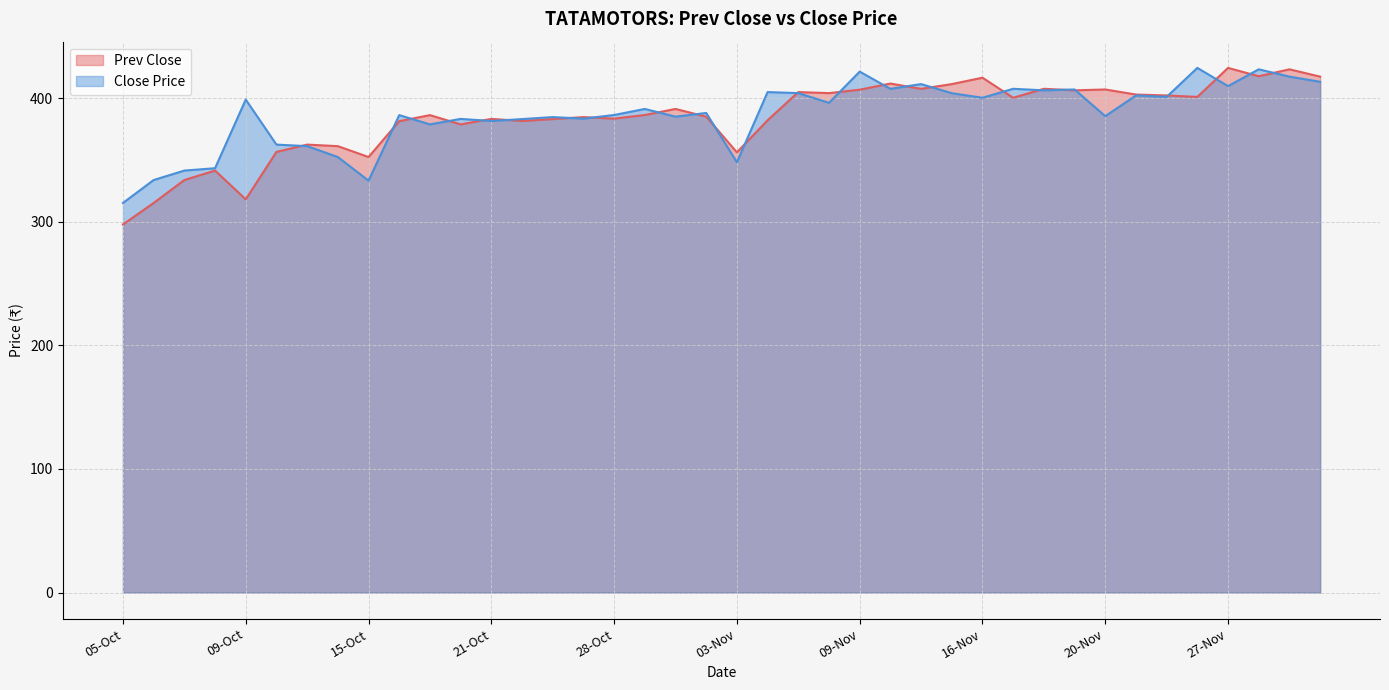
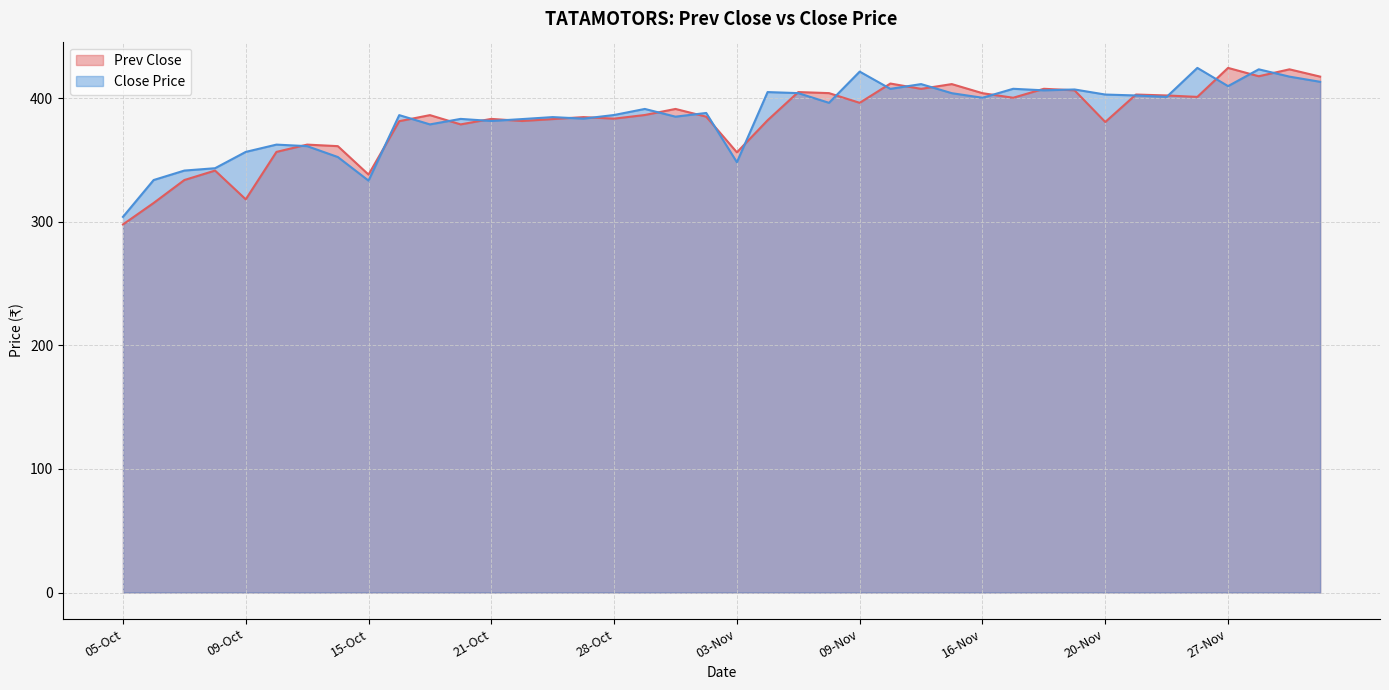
Close Price, 05-Oct: 315 -> 304
Close Price, 09-Oct: 399 -> 356
Prev Close, 15-Oct: 352 -> 338
Prev Close, 09-Nov: 407 -> 396
Prev Close, 16-Nov: 416 -> 404
Prev Close, 20-Nov: 407 -> 381
Close Price, 20-Nov: 385 -> 403
